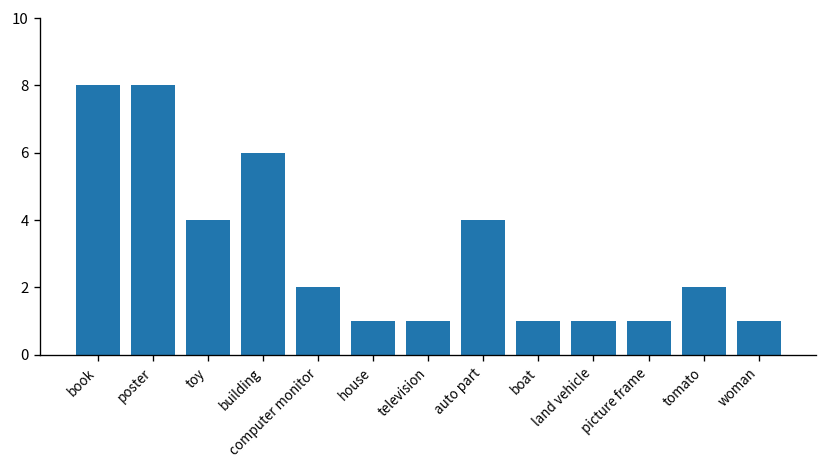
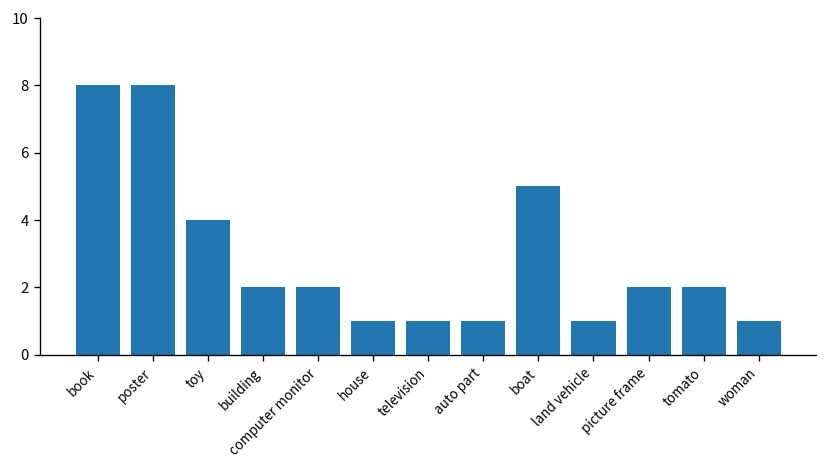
building: 6 -> 2
auto part: 4 -> 1
boat: 1 -> 5
picture frame: 1 -> 2
